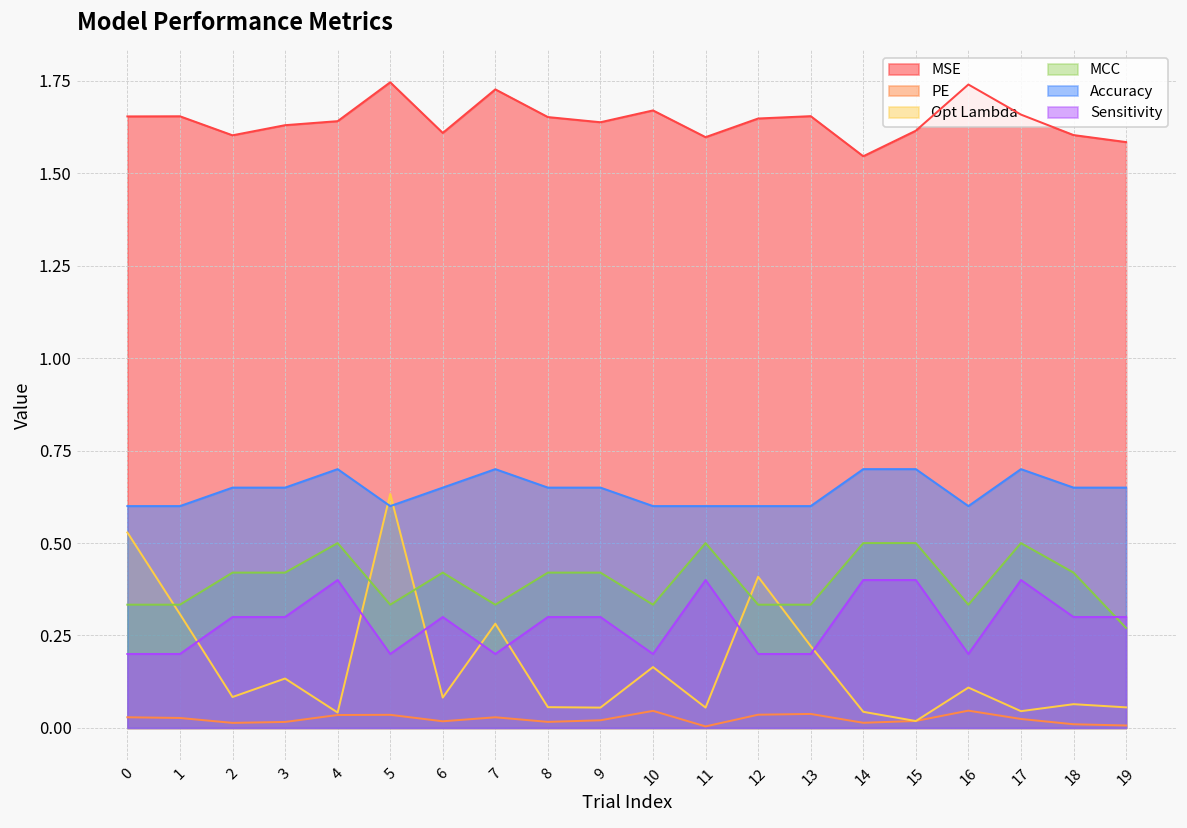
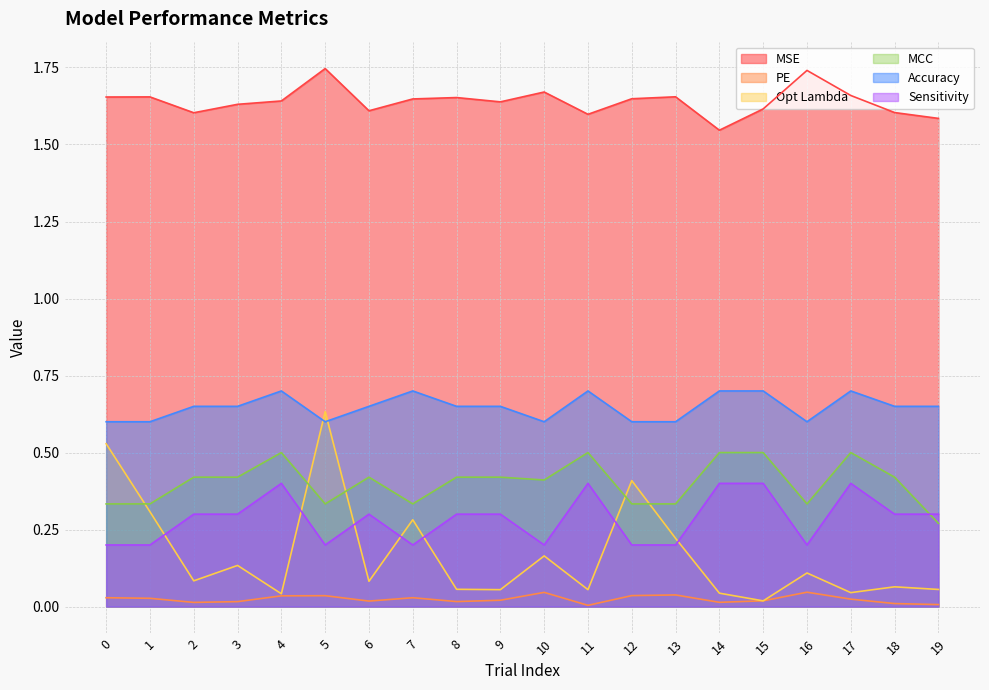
MSE, 7: 1.73 -> 1.65
MCC, 10: 0.33 -> 0.41
Accuracy, 11: 0.6 -> 0.7
